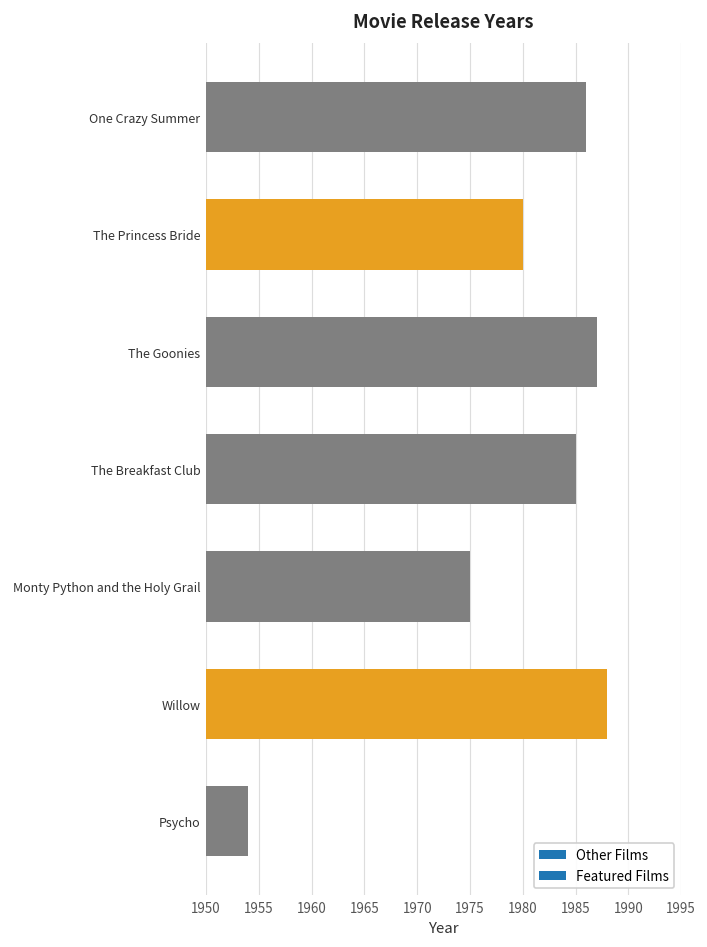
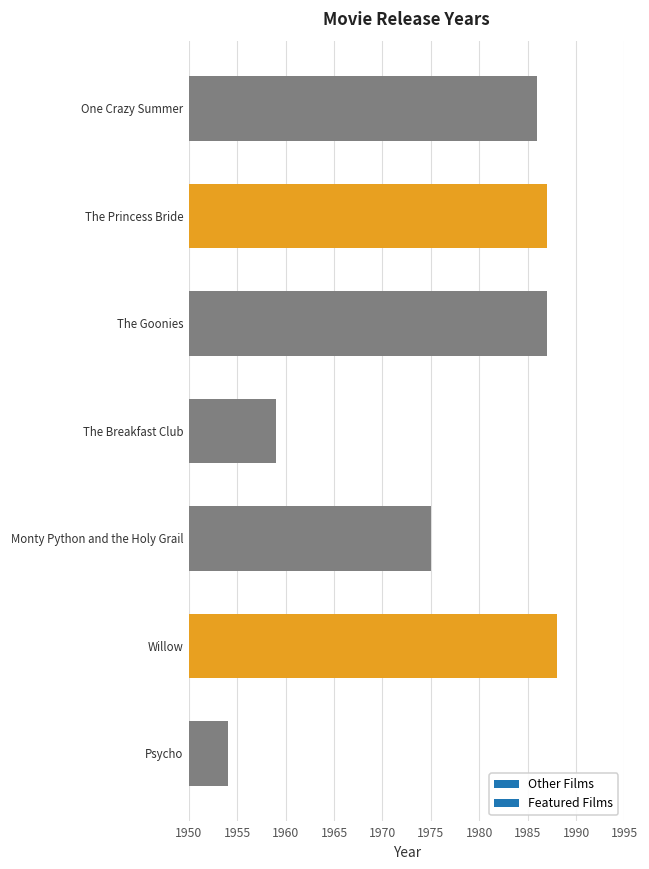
The Princess Bride: 1980 -> 1987
The Breakfast Club: 1985 -> 1959
